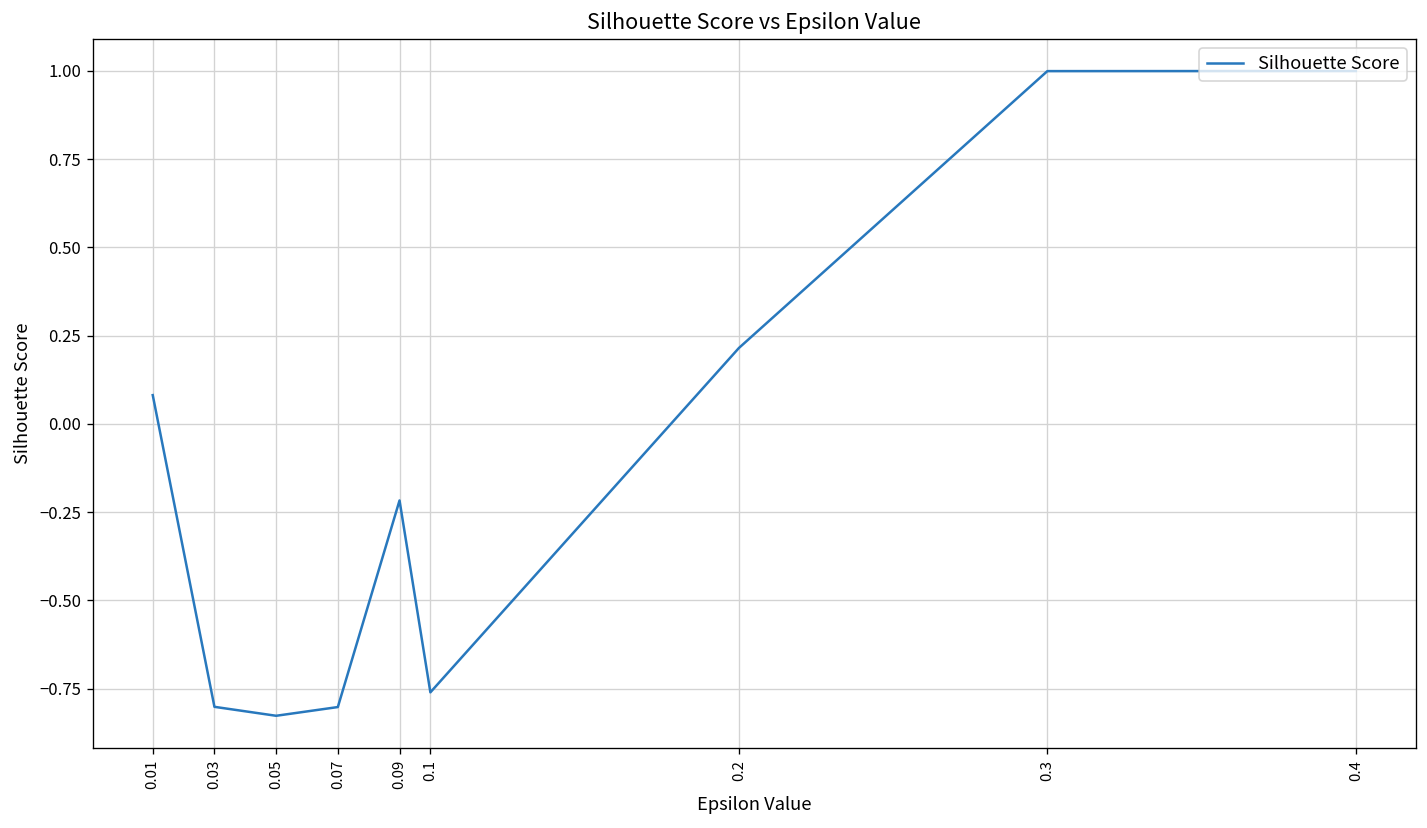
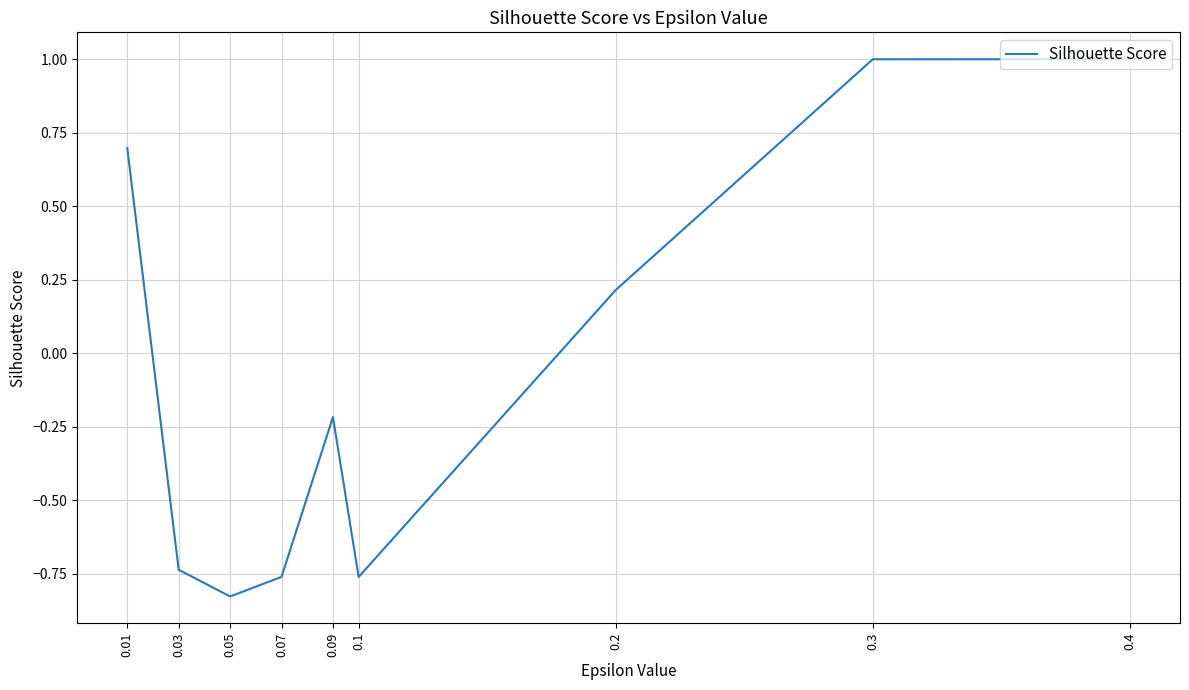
0.01: 0.08 -> 0.70
0.03: -0.80 -> -0.74
0.07: -0.80 -> -0.76
